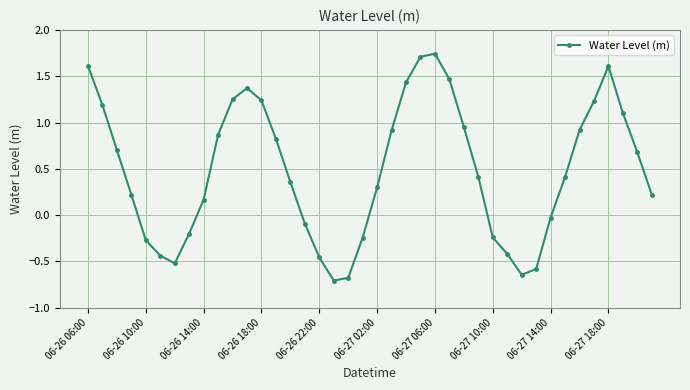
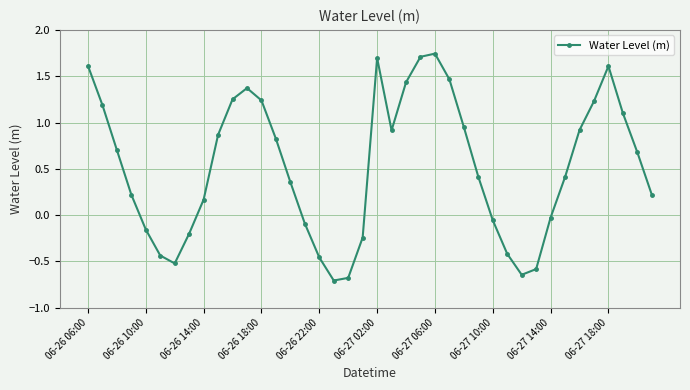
06-26 10:00: -0.3 -> -0.2
06-27 02:00: 0.3 -> 1.7
06-27 10:00: -0.2 -> -0.1
